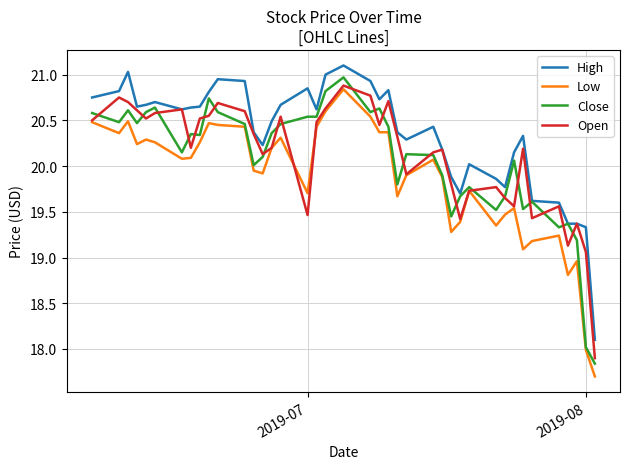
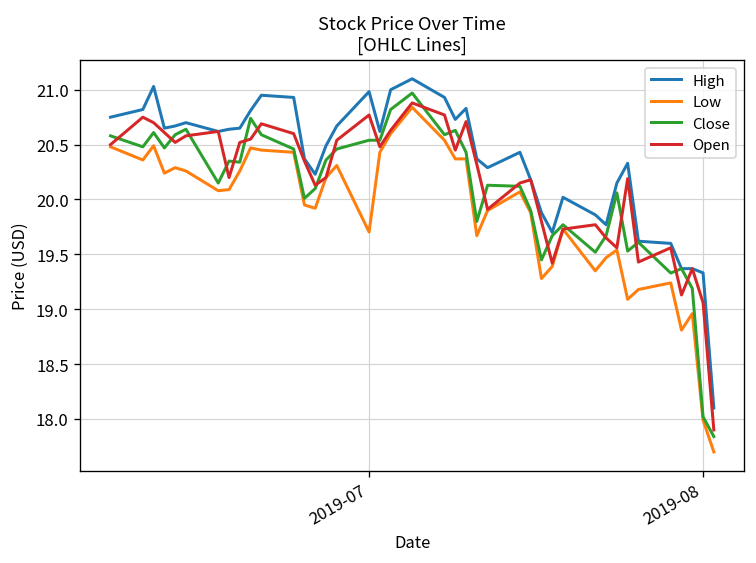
High, 2019-07: 20.9 -> 21.0
Open, 2019-07: 19.5 -> 20.8
